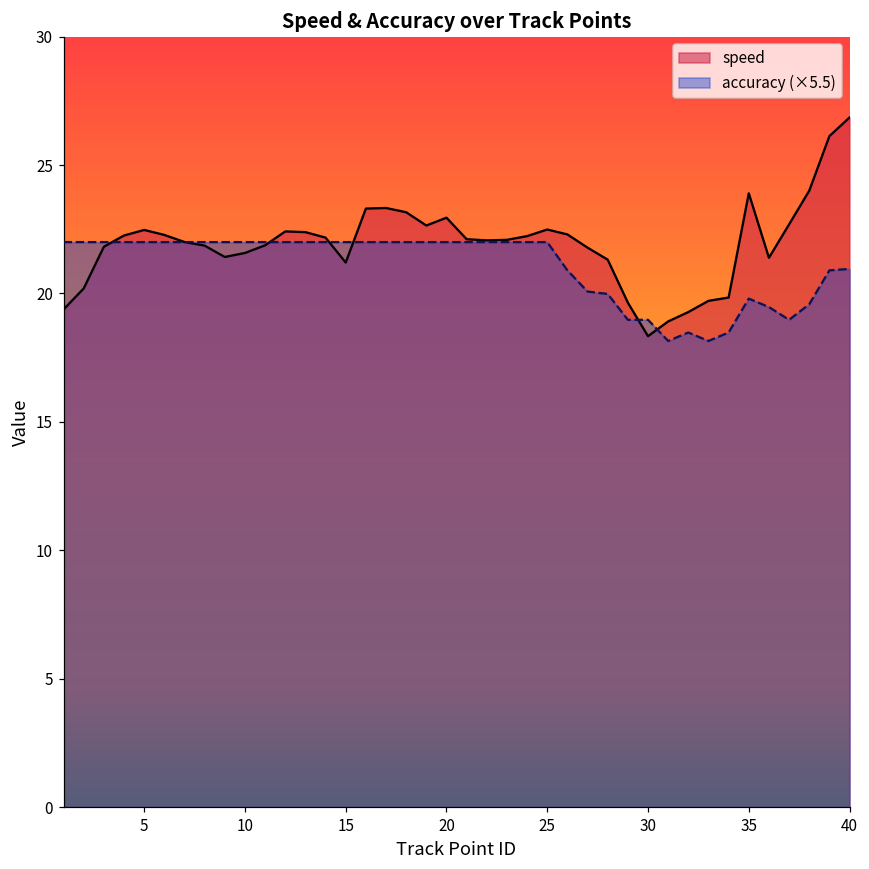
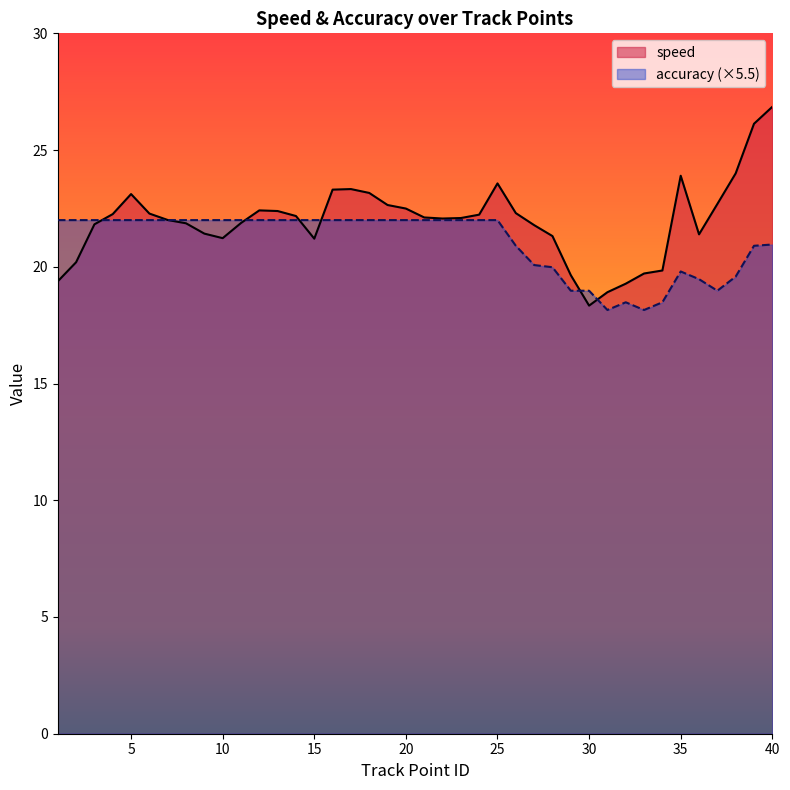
speed, 5: 22.5 -> 23.1
speed, 10: 21.6 -> 21.2
speed, 20: 23.0 -> 22.5
speed, 25: 22.5 -> 23.6
